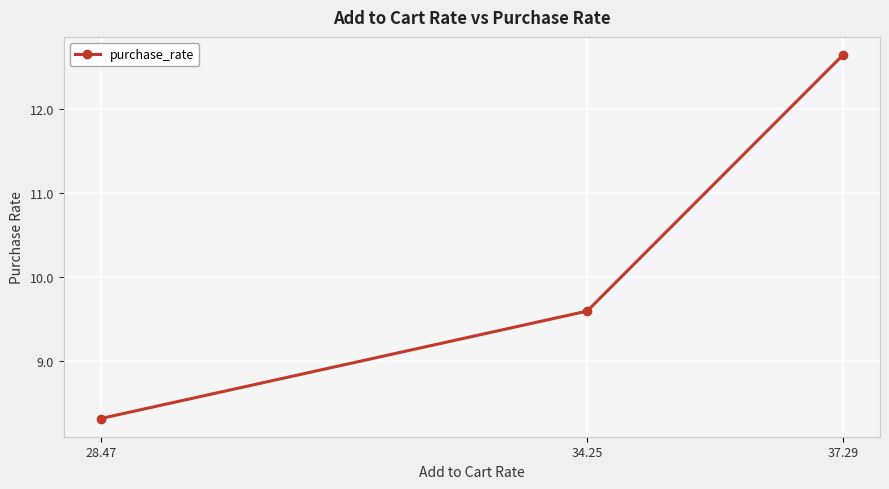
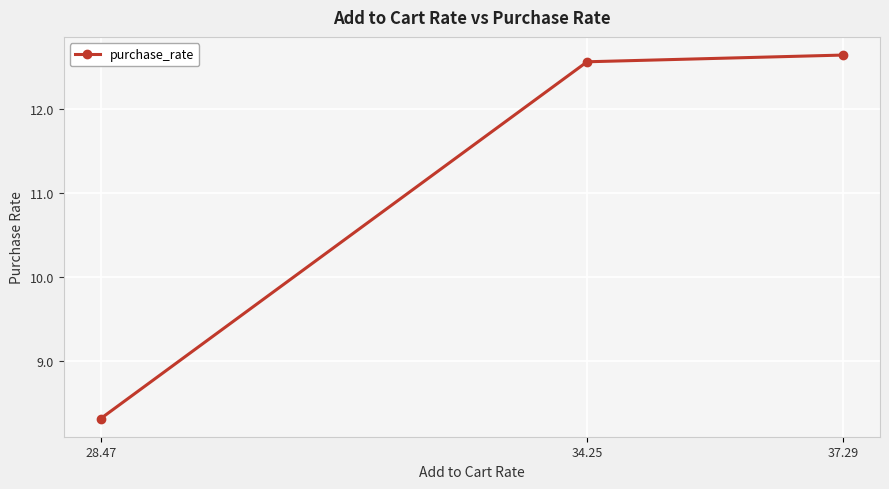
34.25: 9.6 -> 12.6
